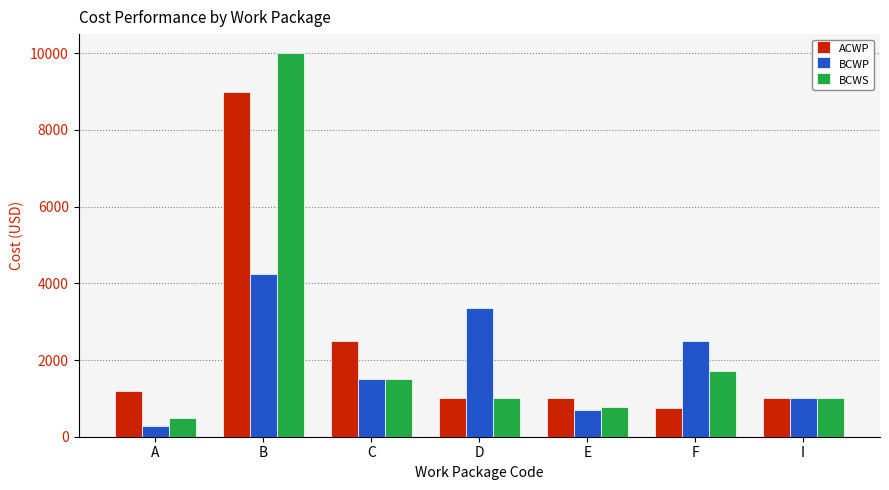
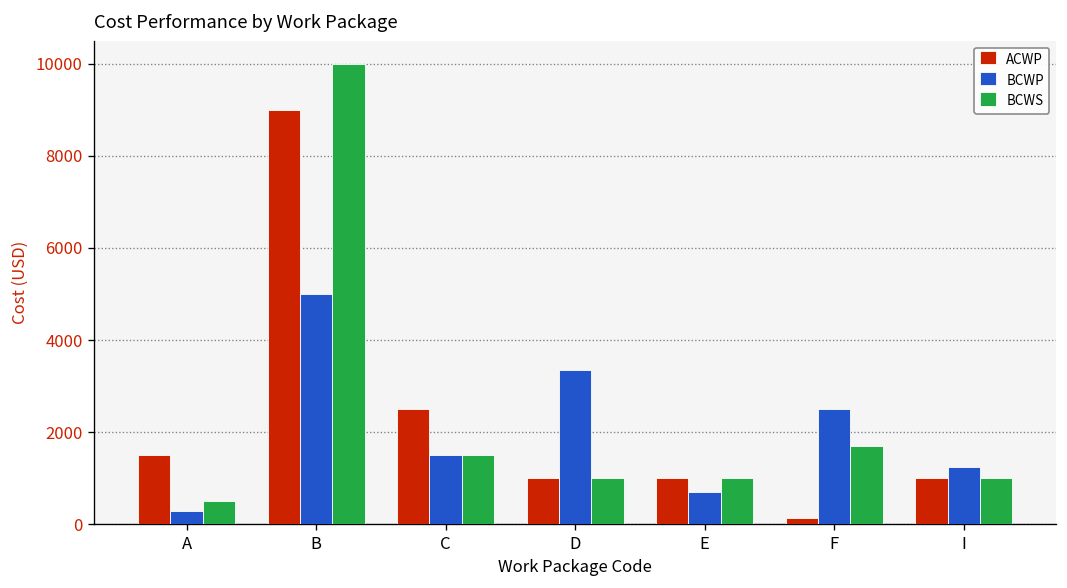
ACWP, A: 1200 -> 1500
BCWP, B: 4200 -> 5000
BCWS, E: 800 -> 1000
ACWP, F: 800 -> 100
BCWP, I: 1000 -> 1200
